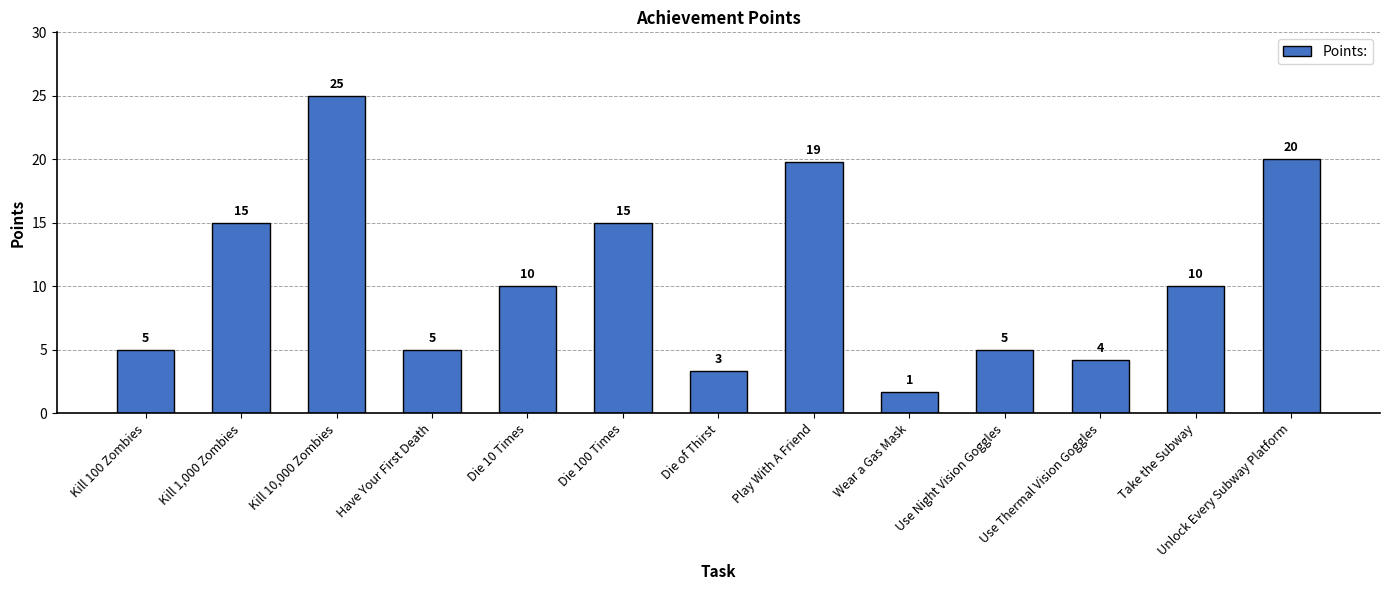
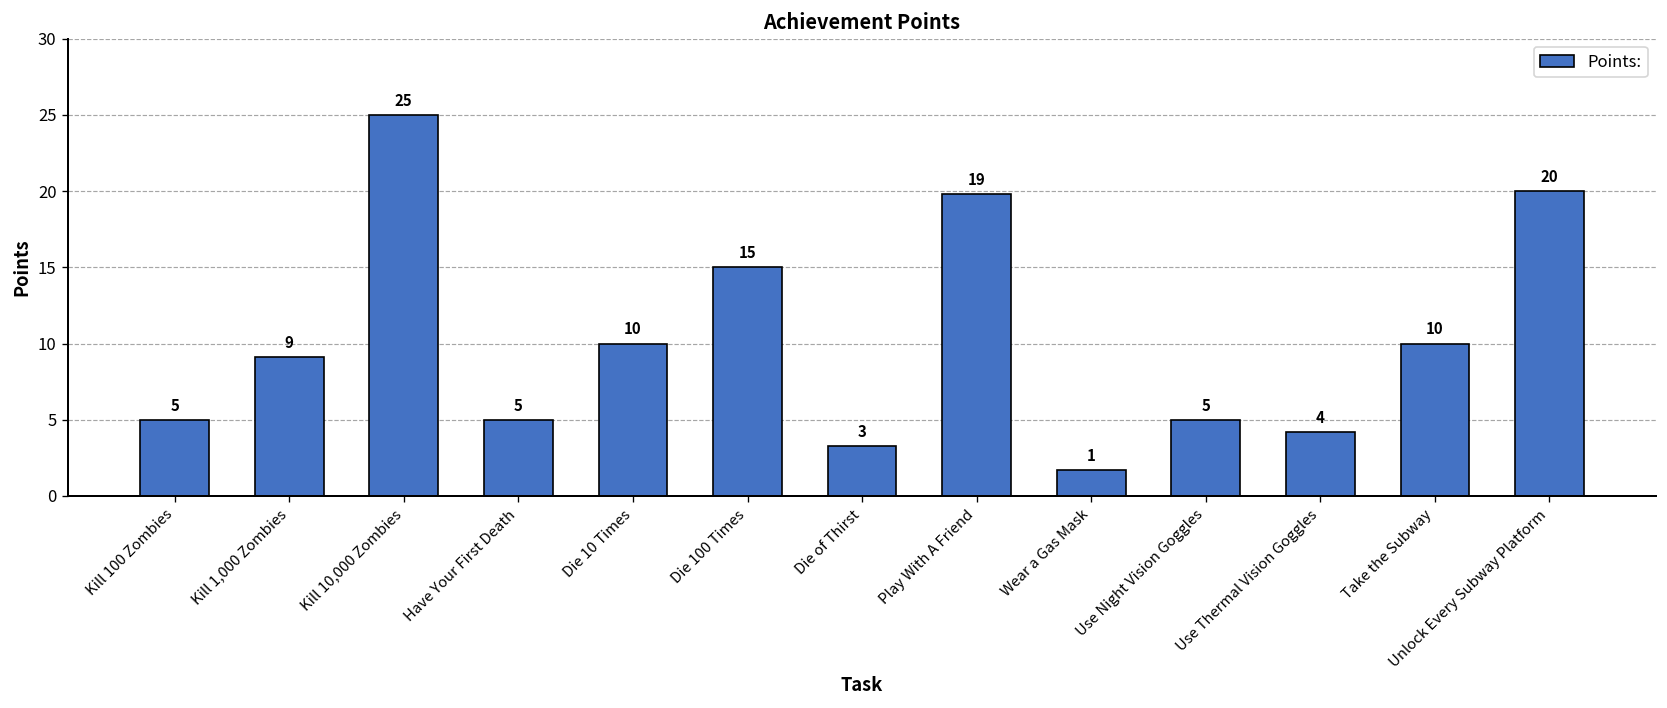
Kill 1,000 Zombies: 15 -> 9
